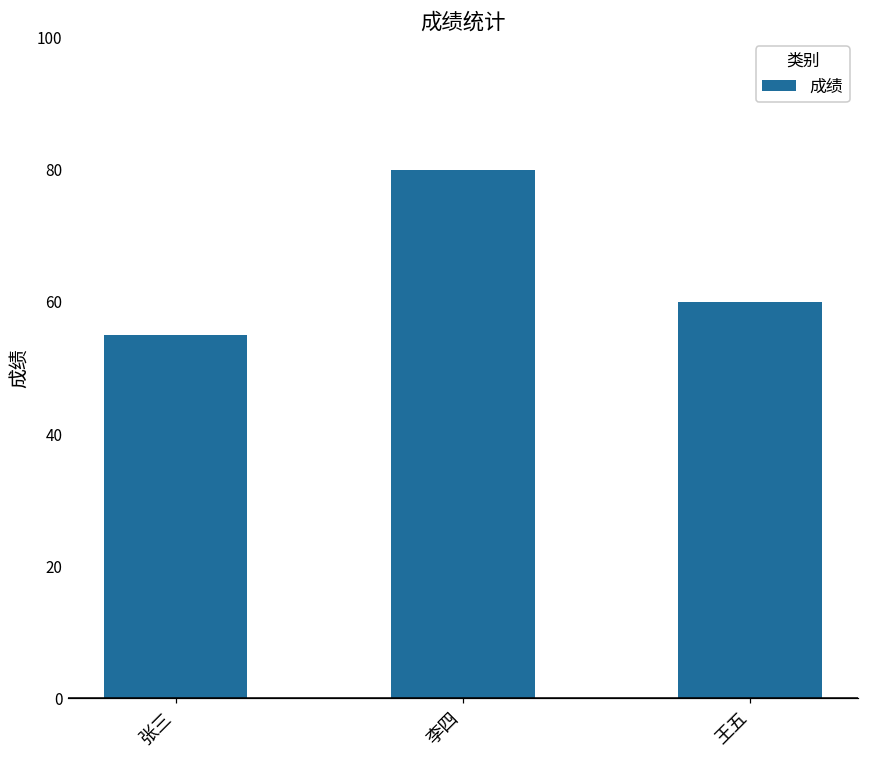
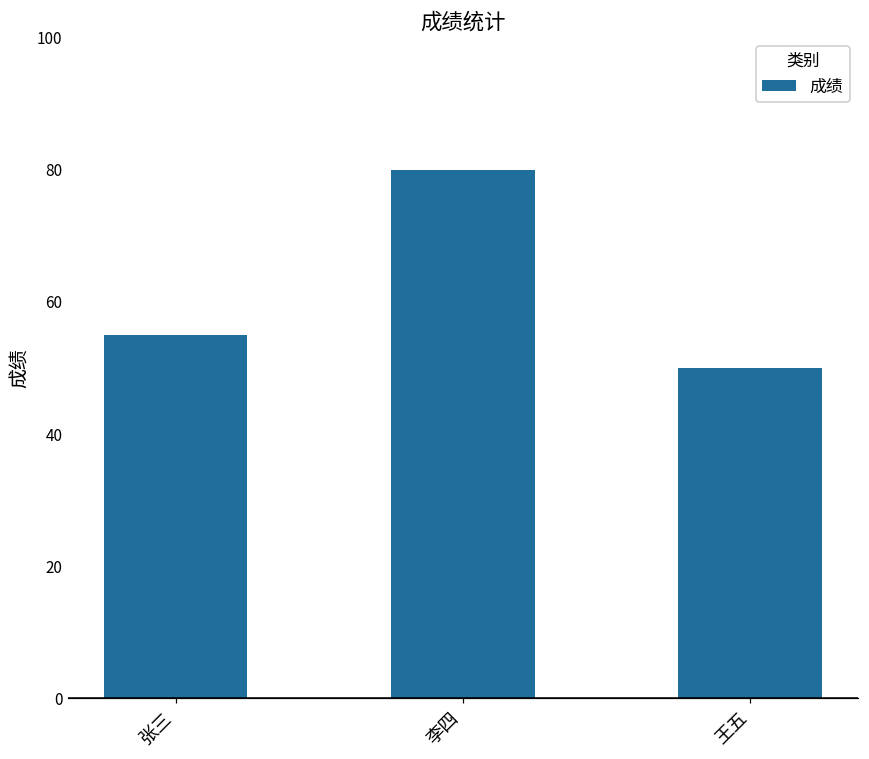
王五: 60 -> 50
